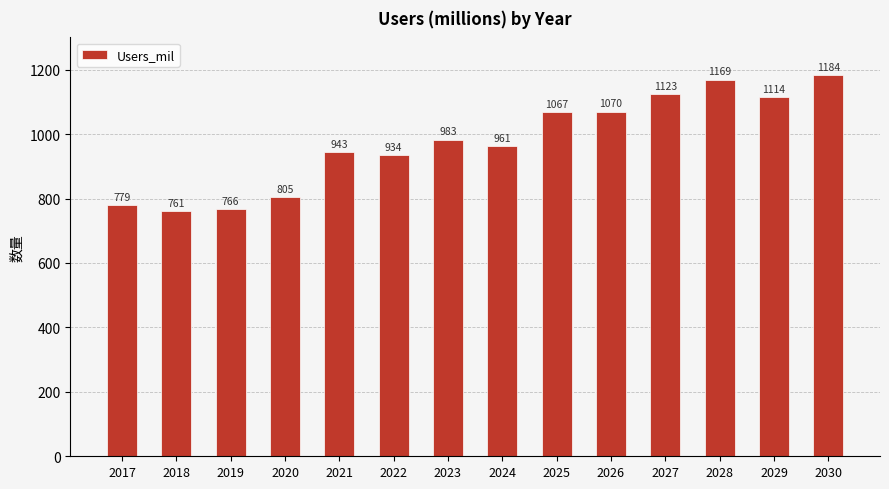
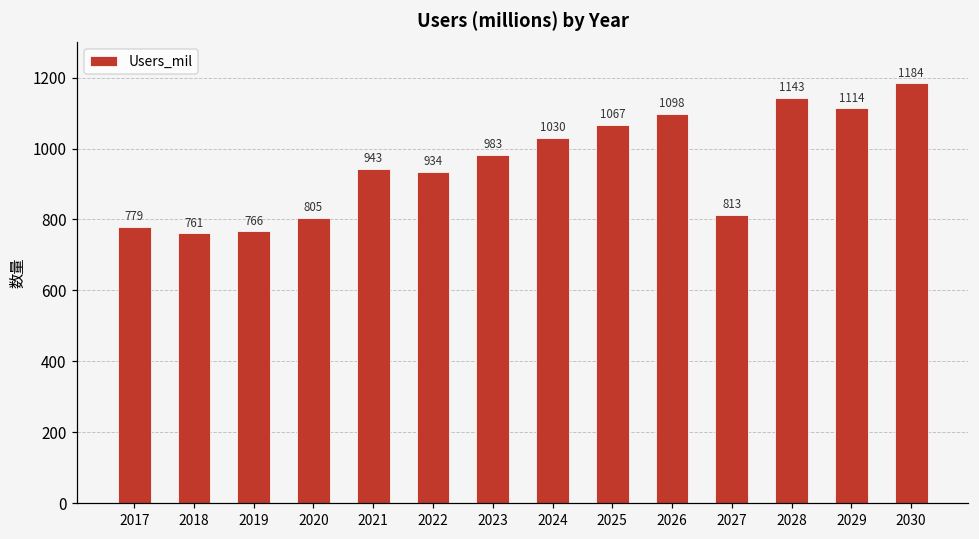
2024: 961 -> 1030
2026: 1070 -> 1098
2027: 1123 -> 813
2028: 1169 -> 1143
